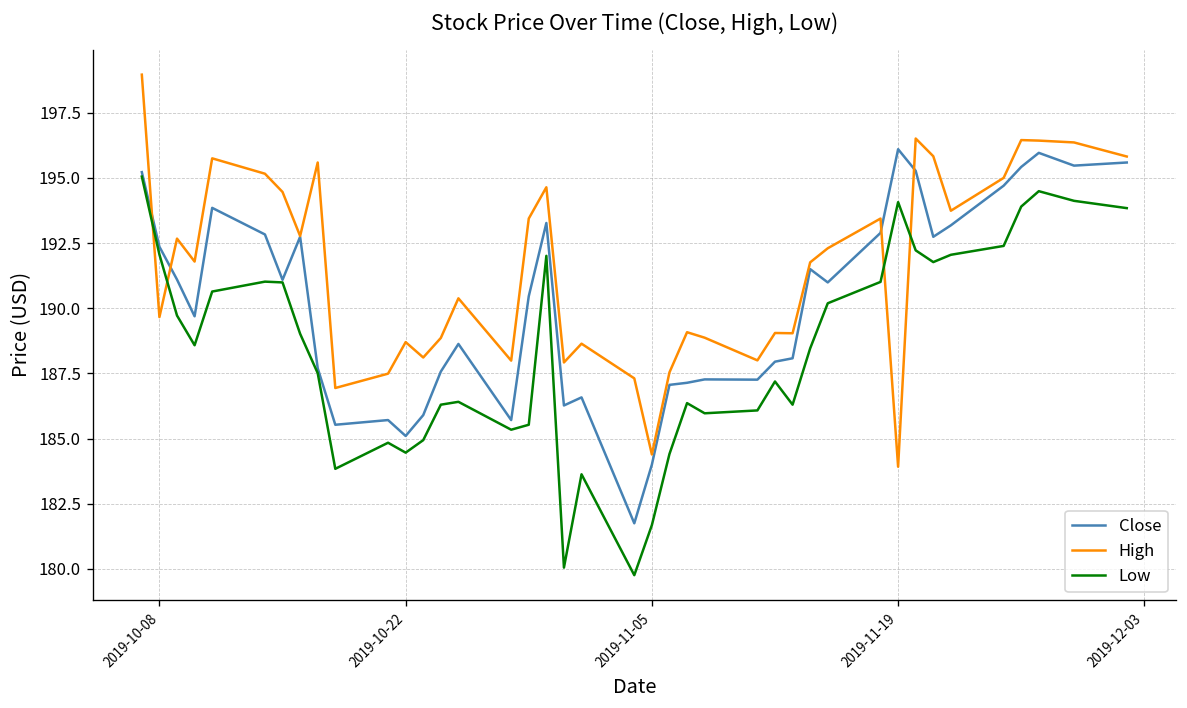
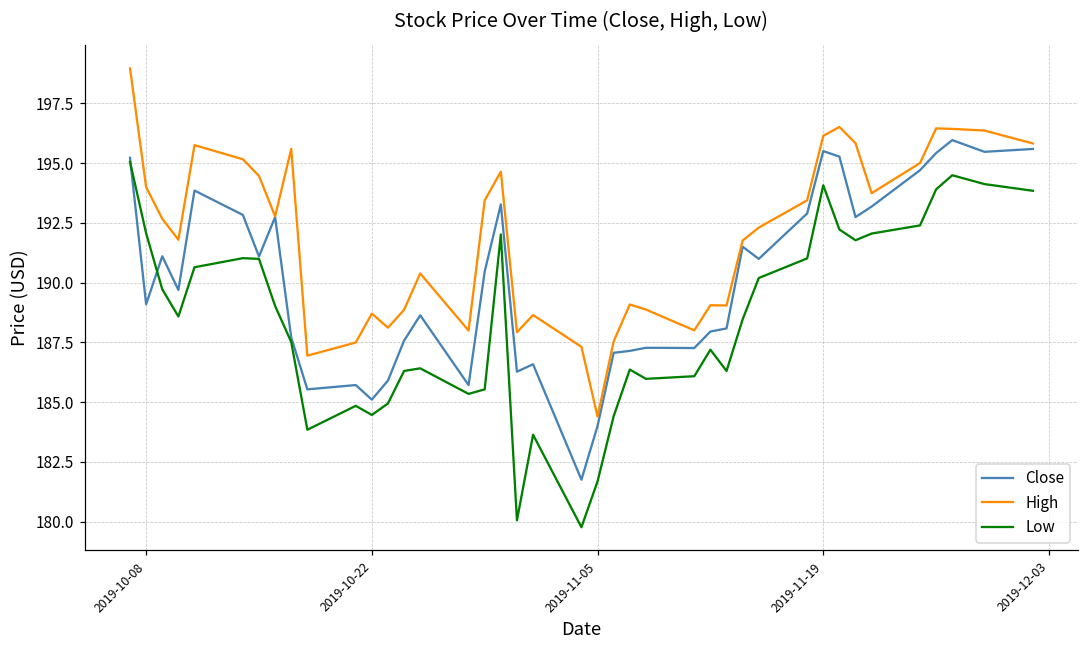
Close, 2019-10-08: 192.4 -> 189.1
High, 2019-10-08: 189.7 -> 194.0
Close, 2019-11-19: 196.1 -> 195.5
High, 2019-11-19: 183.9 -> 196.1
